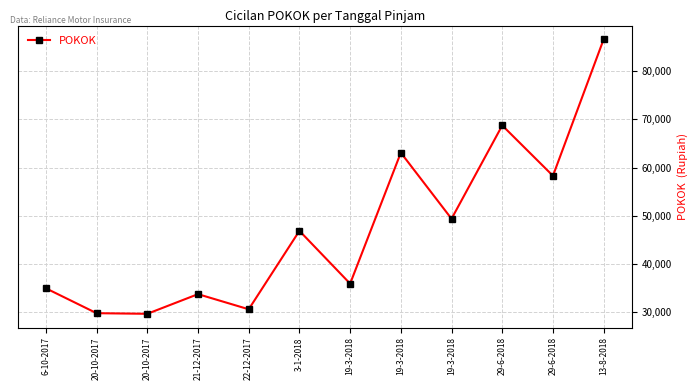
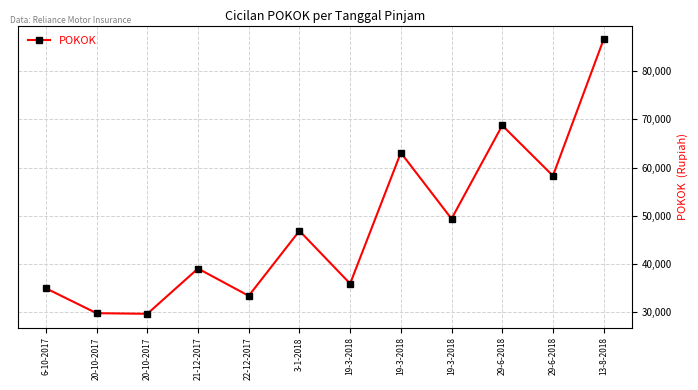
21-12-2017: 34,000 -> 39,000
22-12-2017: 31,000 -> 33,000
